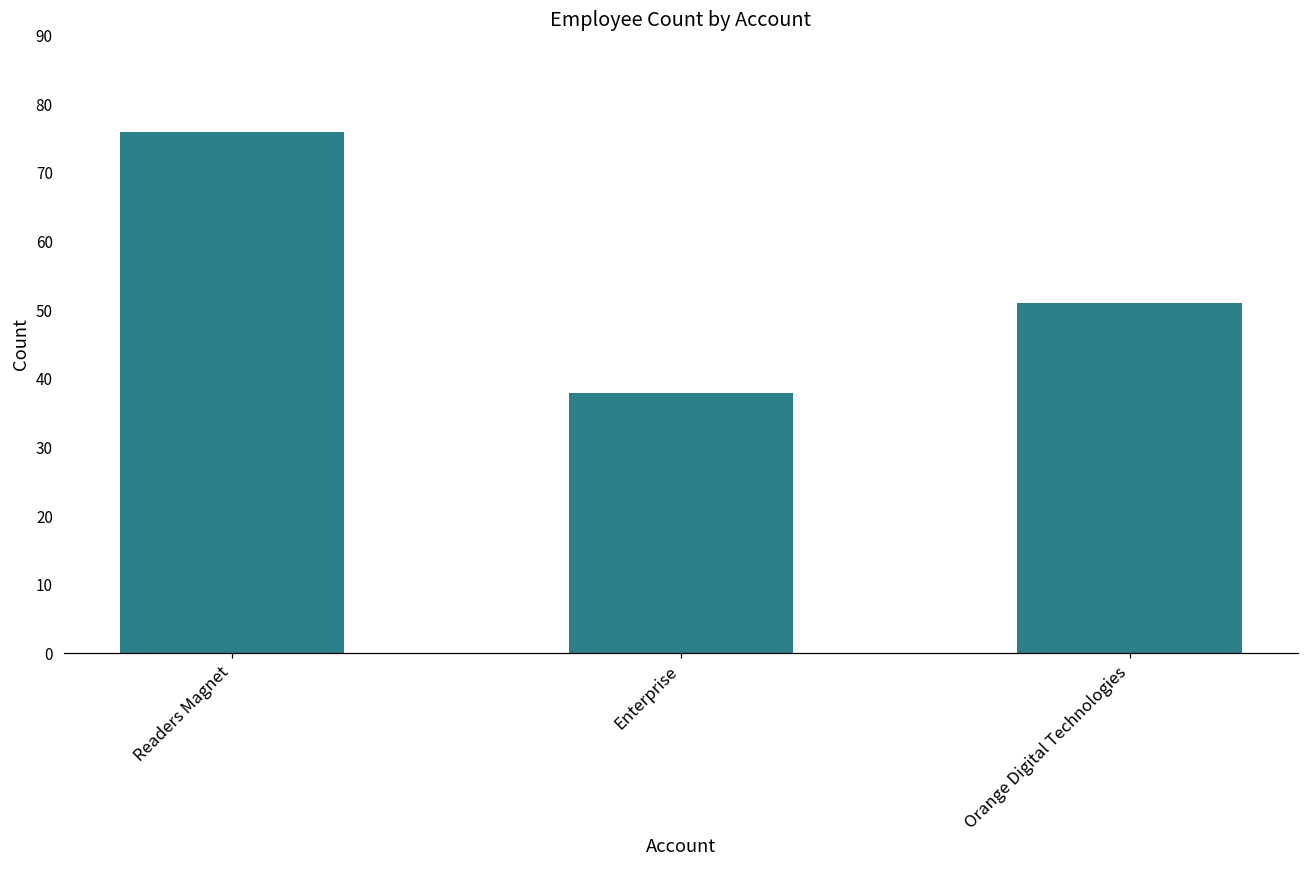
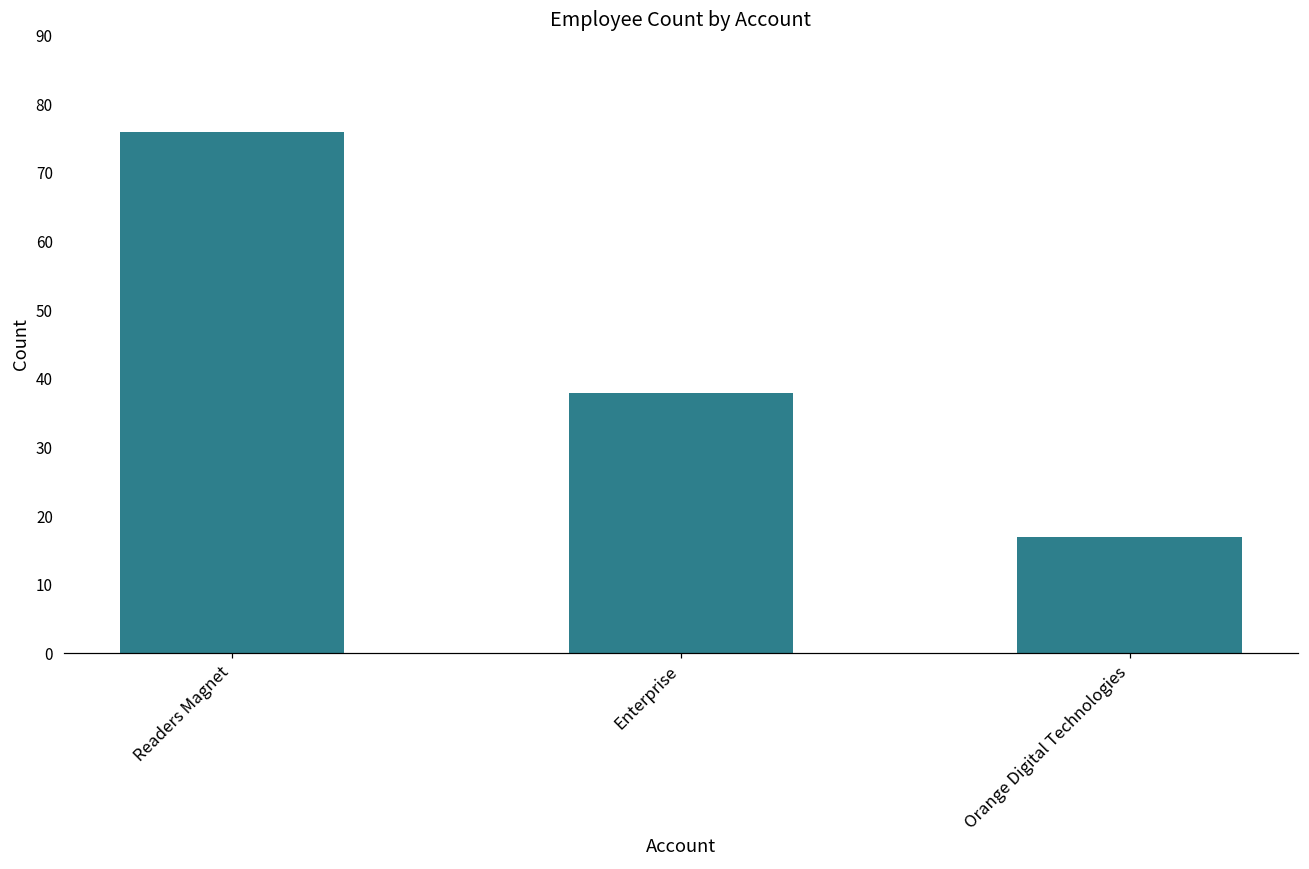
Orange Digital Technologies: 51 -> 17
